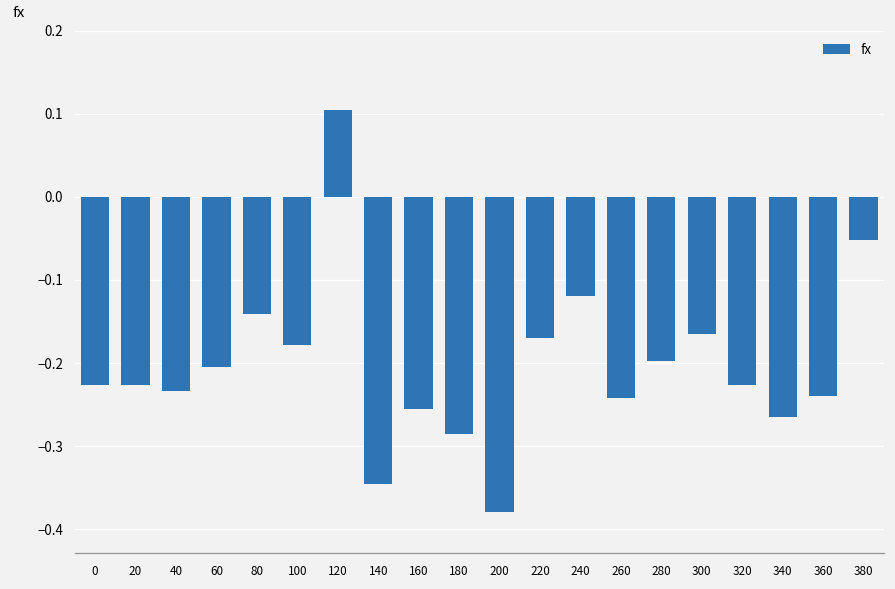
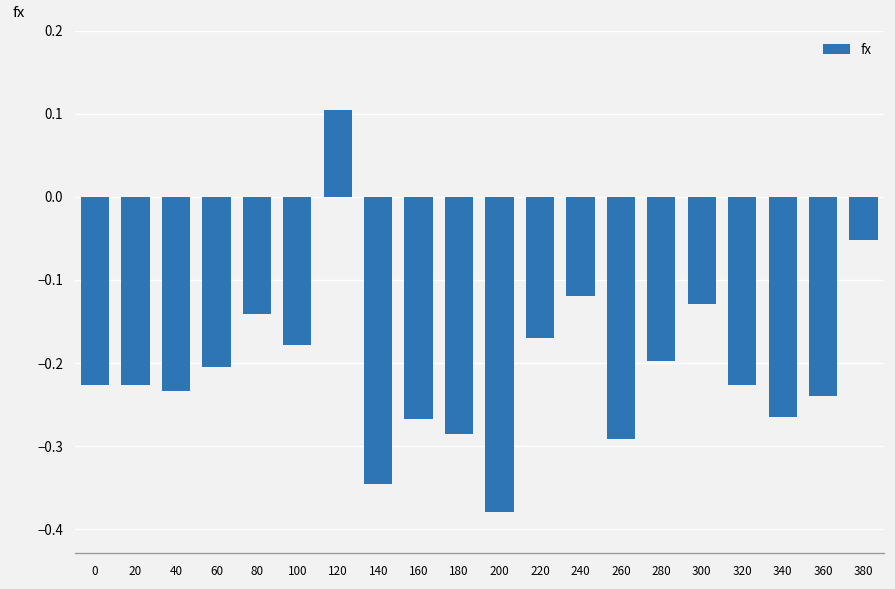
160: -0.26 -> -0.27
260: -0.24 -> -0.29
300: -0.16 -> -0.13
